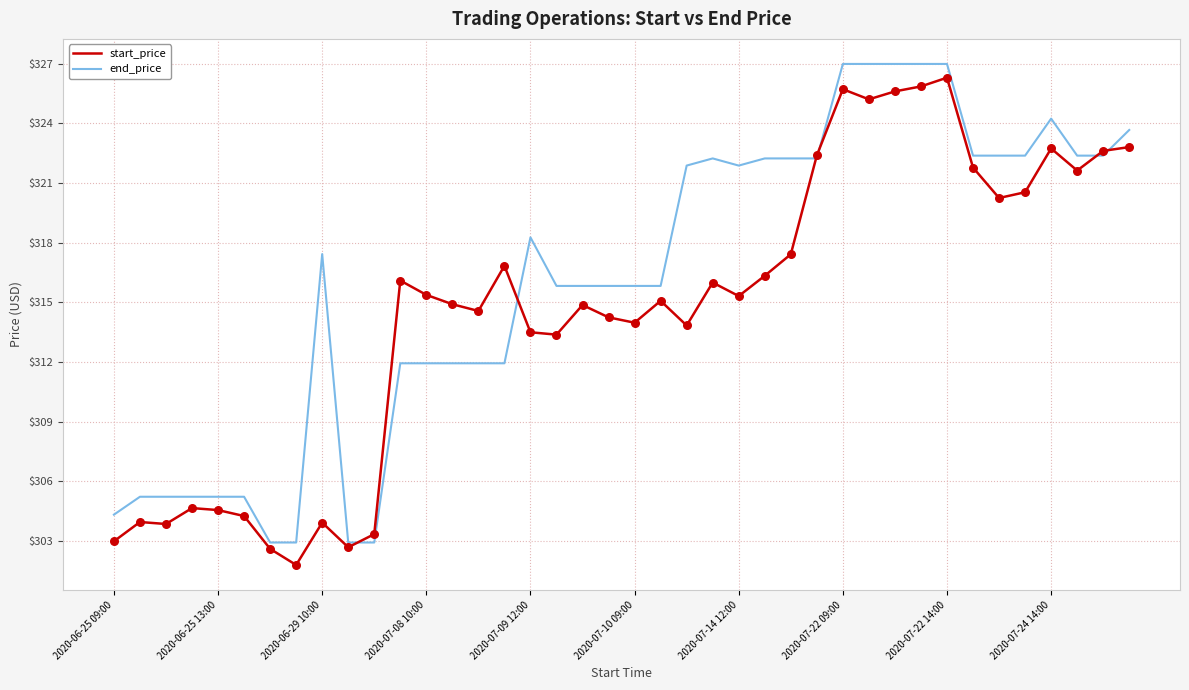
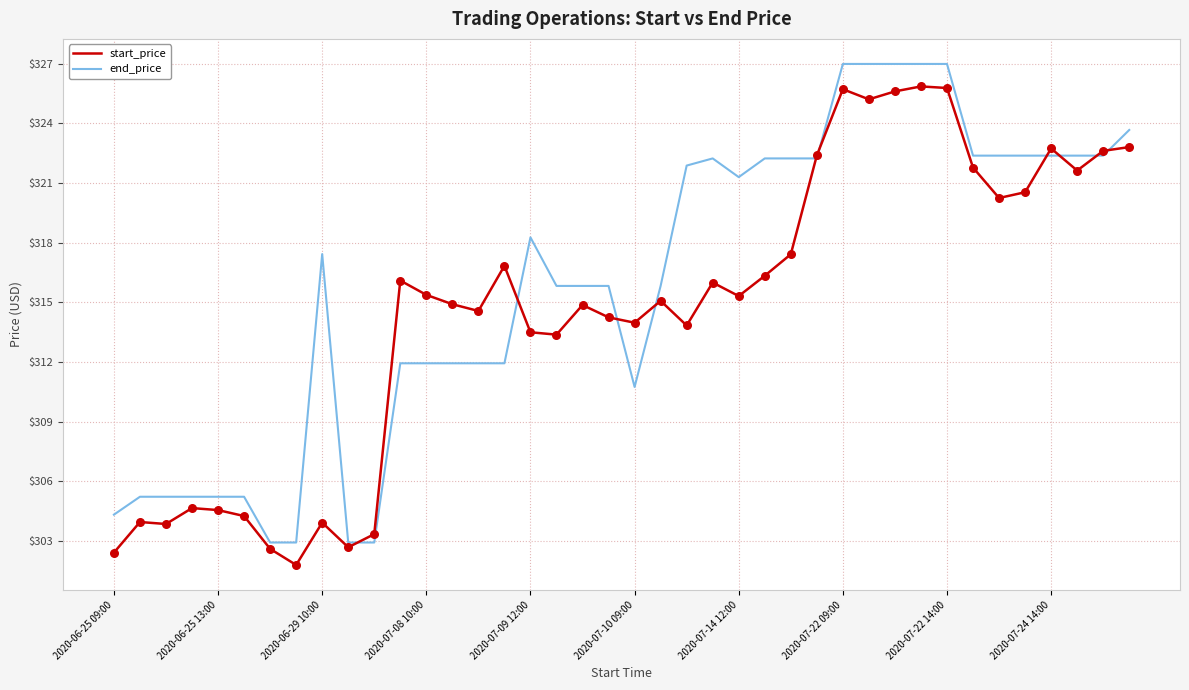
start_price, 2020-06-25 09:00: $303.0 -> $302.4
end_price, 2020-07-10 09:00: $315.8 -> $310.8
end_price, 2020-07-14 12:00: $321.9 -> $321.3
start_price, 2020-07-22 14:00: $326.3 -> $325.8
end_price, 2020-07-24 14:00: $324.2 -> $322.4
